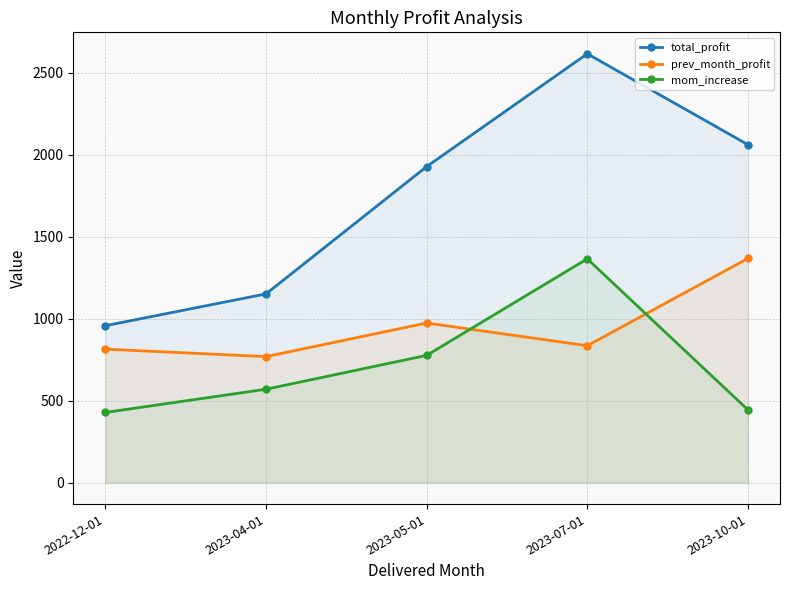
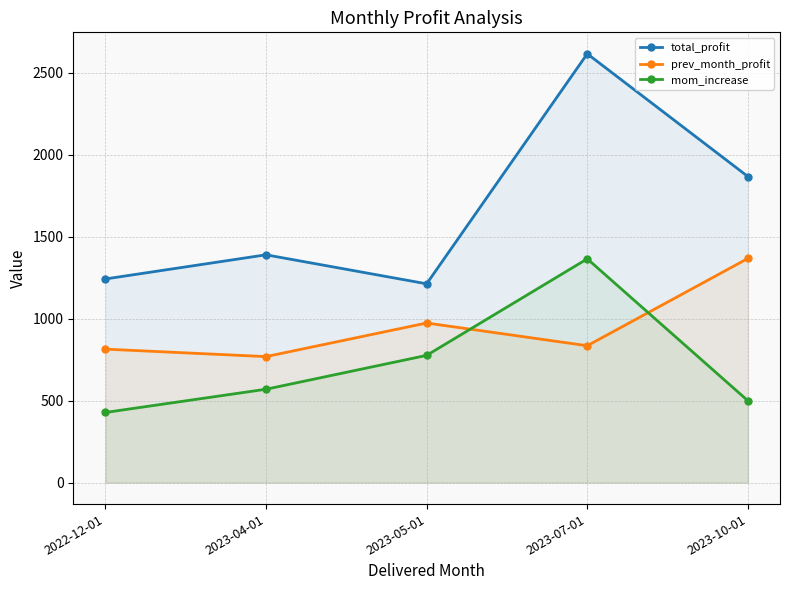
total_profit, 2022-12-01: 960 -> 1240
total_profit, 2023-04-01: 1150 -> 1390
total_profit, 2023-05-01: 1930 -> 1210
total_profit, 2023-10-01: 2060 -> 1870
mom_increase, 2023-10-01: 440 -> 500
